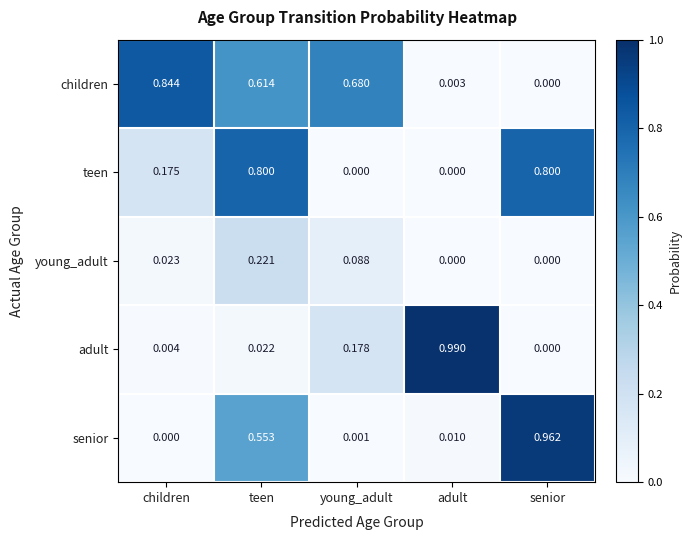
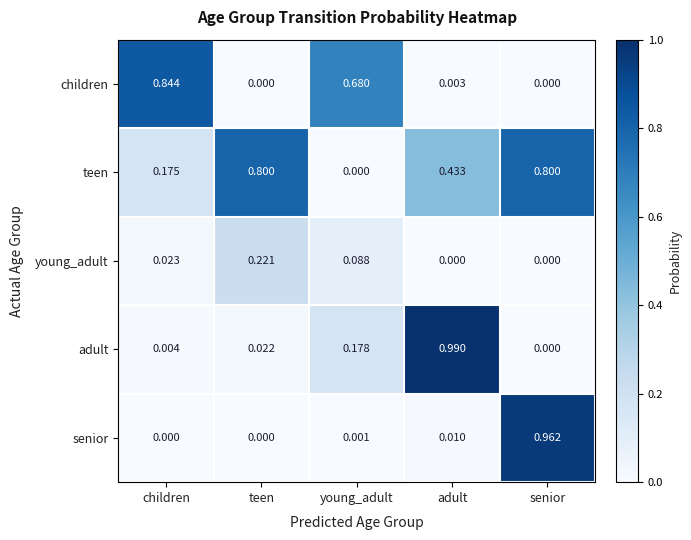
children, teen: 0.614 -> 0.000
teen, adult: 0.000 -> 0.433
senior, teen: 0.553 -> 0.000
